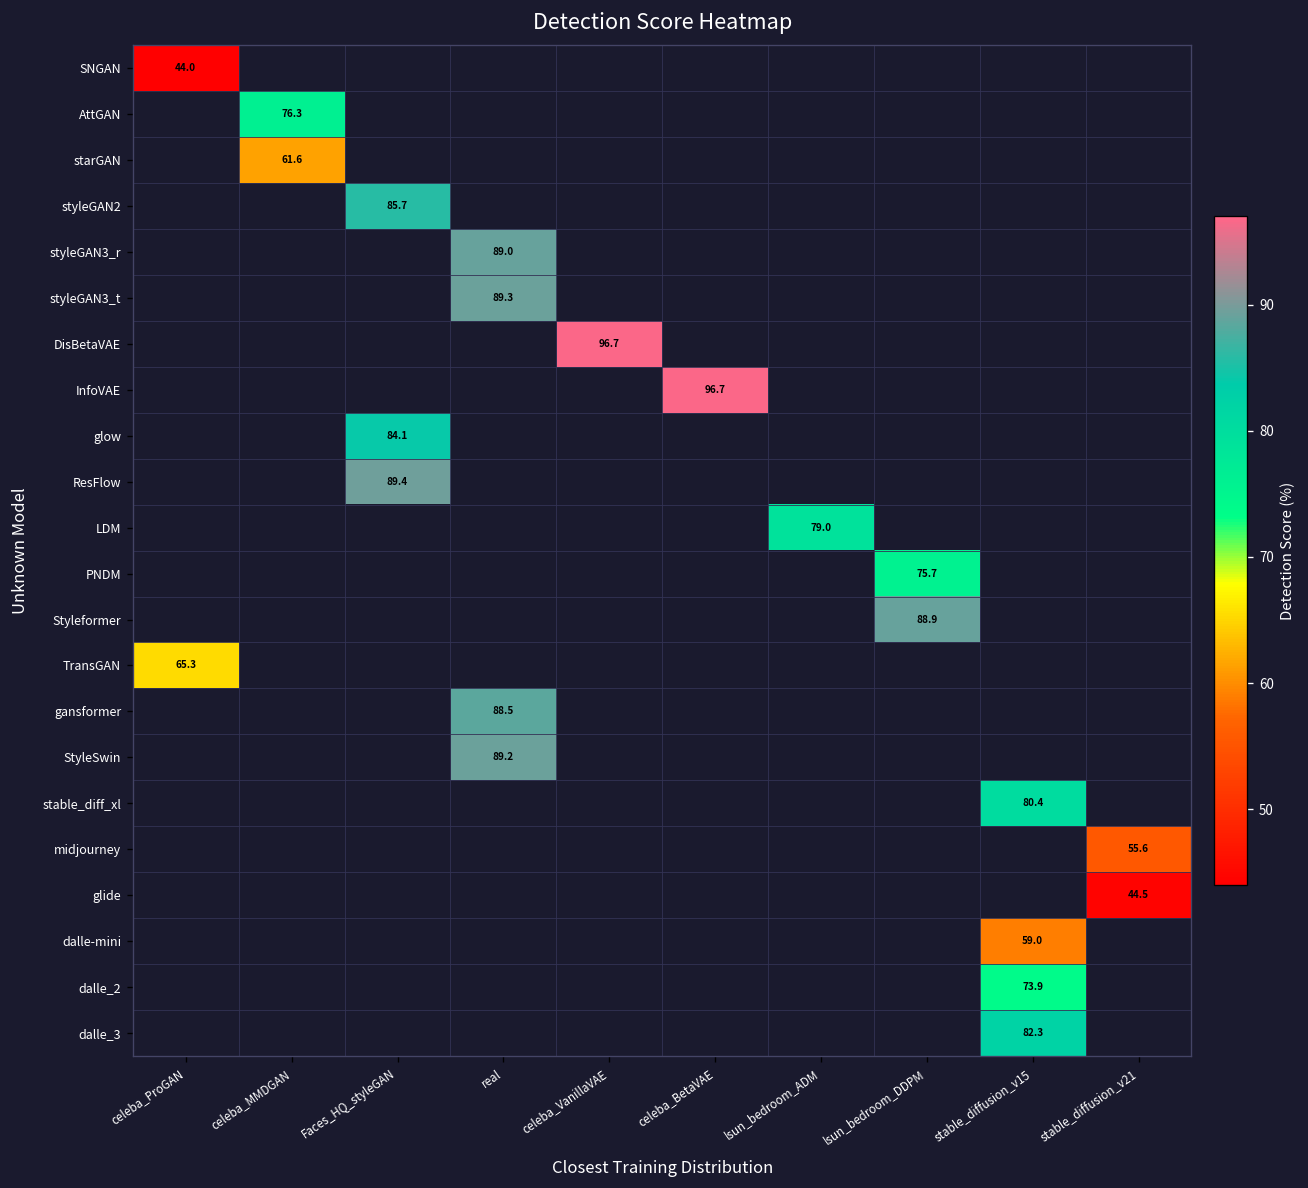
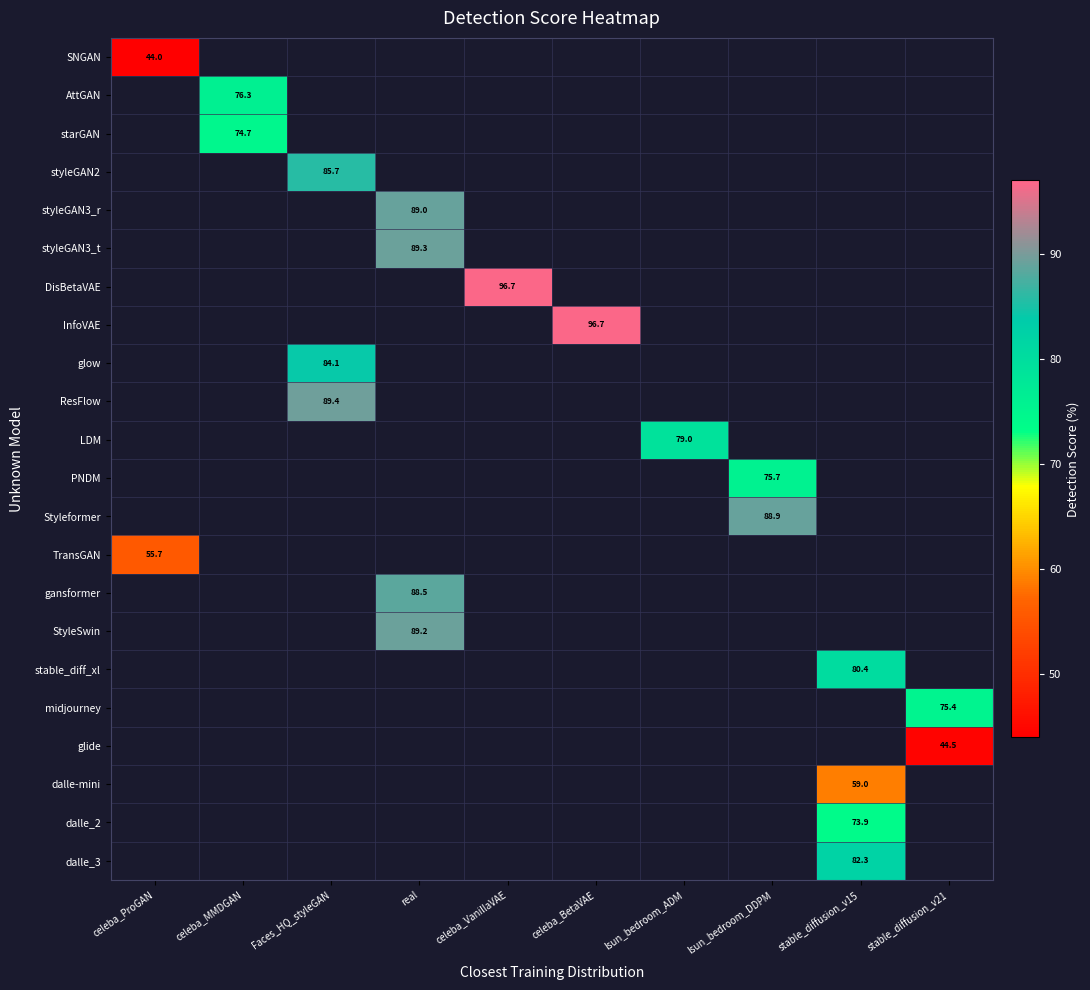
starGAN, celeba_MMDGAN: 61.6 -> 74.7
TransGAN, celeba_ProGAN: 65.3 -> 55.7
midjourney, stable_diffusion_v21: 55.6 -> 75.4
